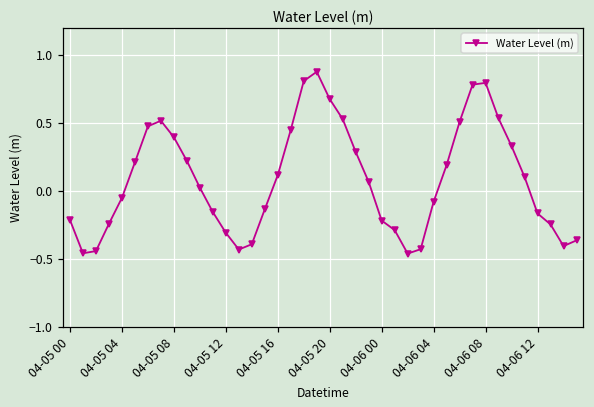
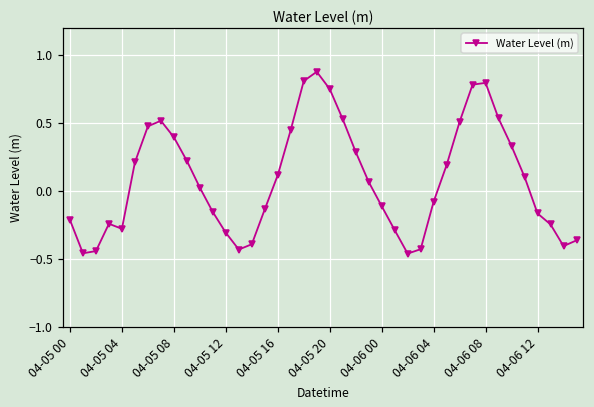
04-05 04: -0.05 -> -0.28
04-05 20: 0.68 -> 0.75
04-06 00: -0.22 -> -0.11
